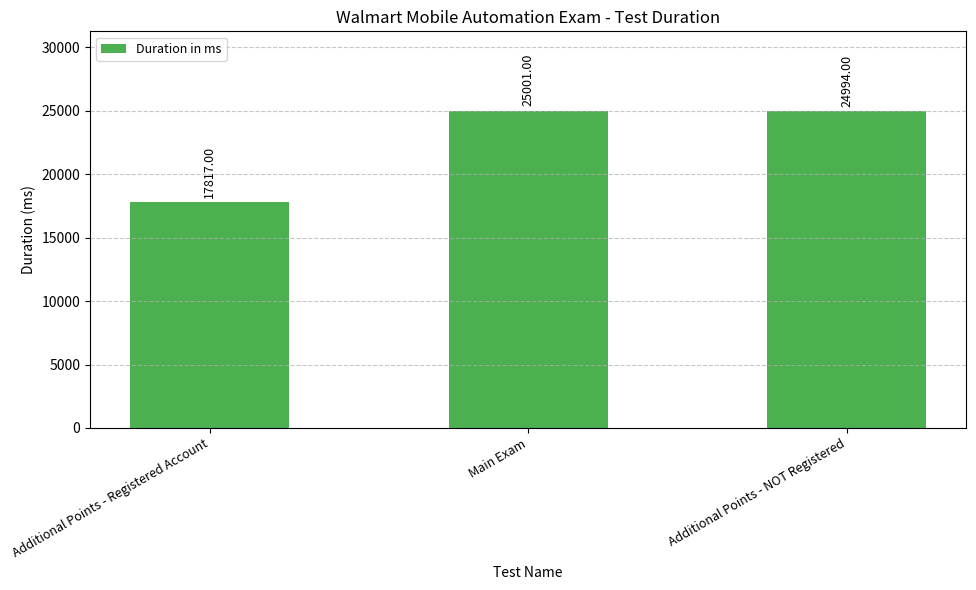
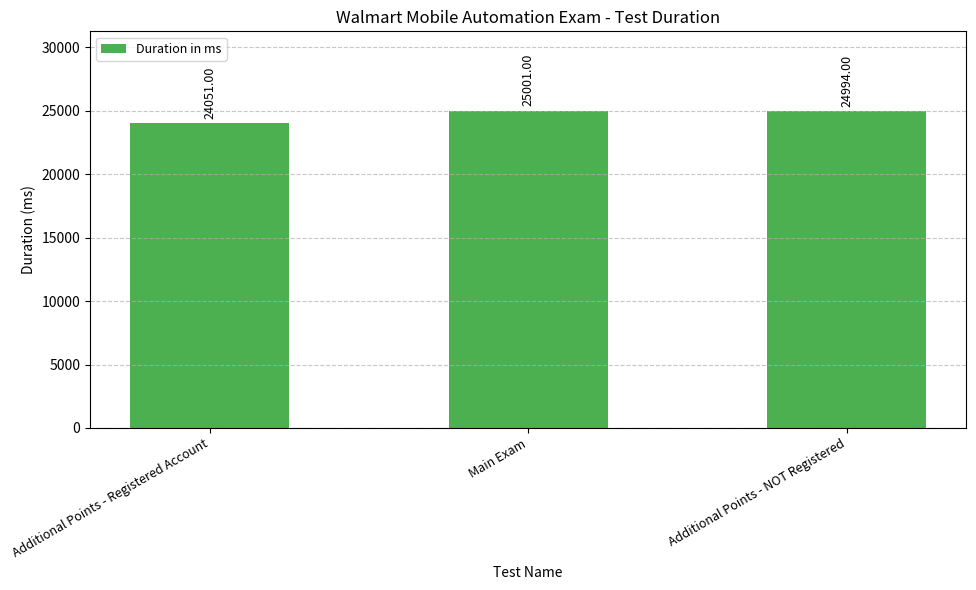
Additional Points - Registered Account: 17817.00 -> 24051.00
